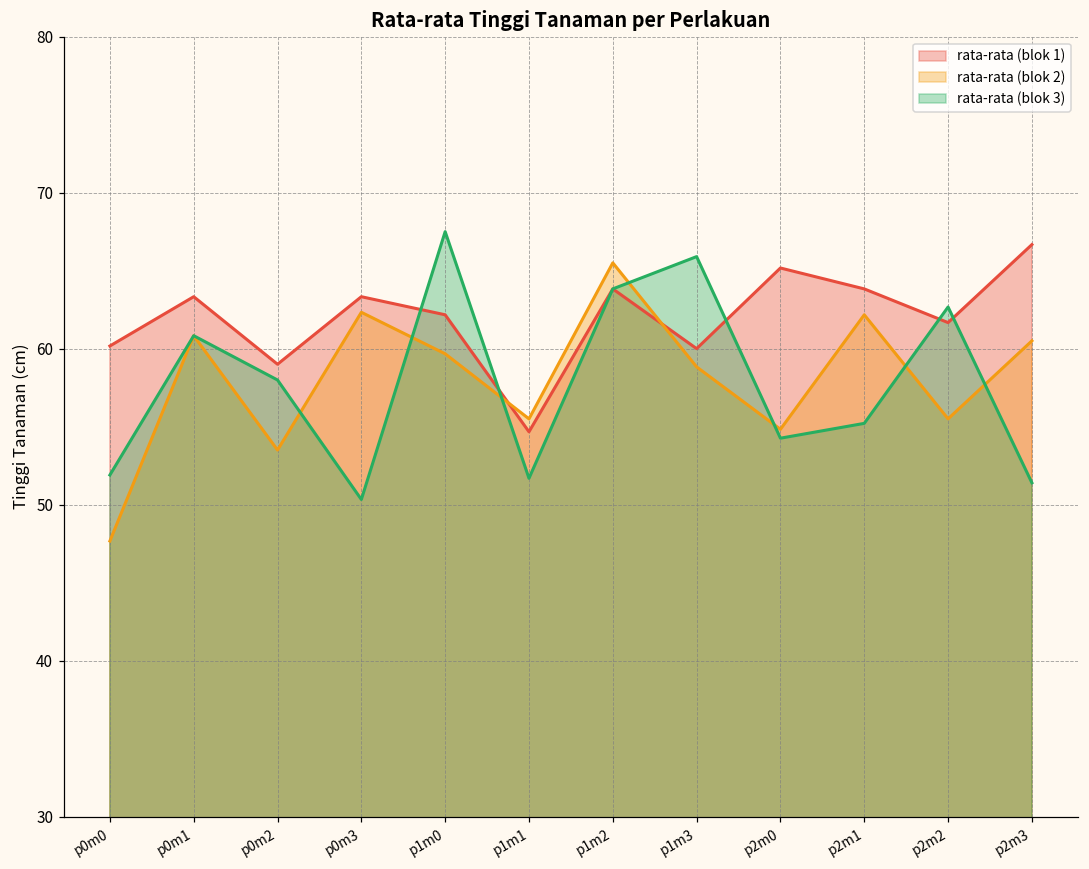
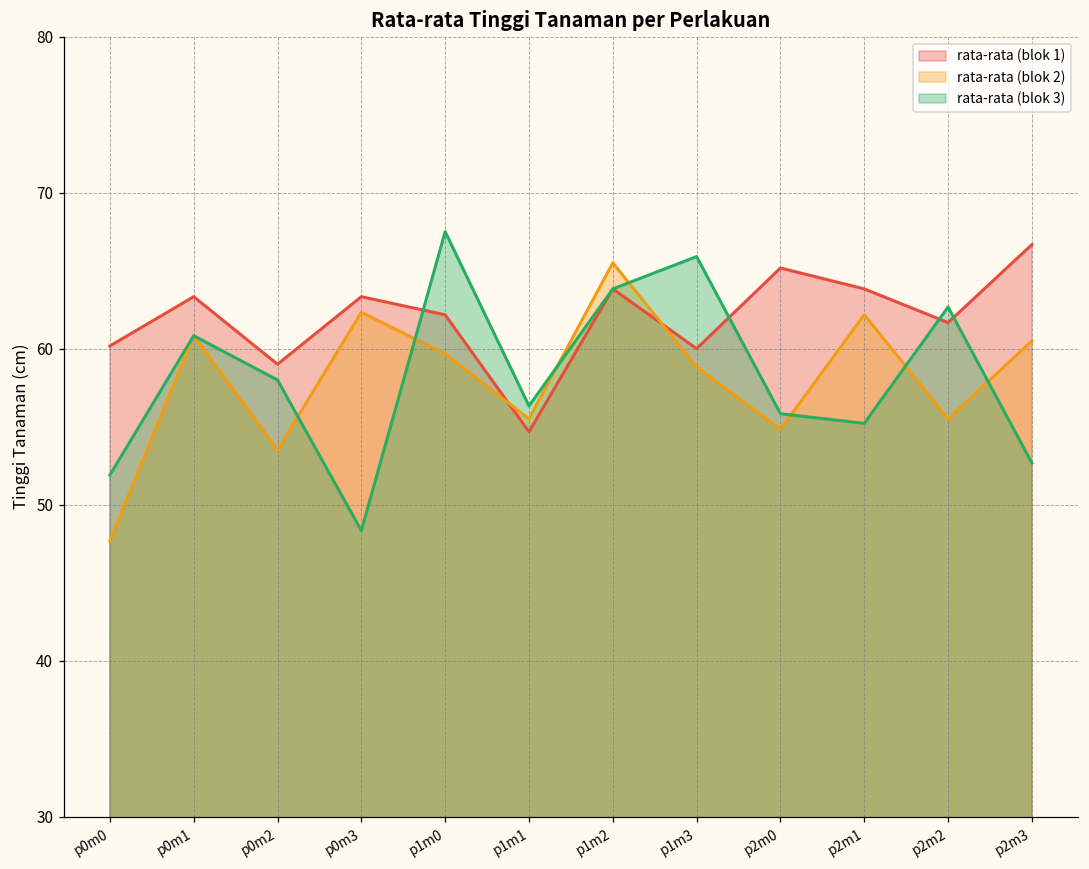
rata-rata (blok 3), p0m3: 50.3 -> 48.3
rata-rata (blok 3), p1m1: 51.7 -> 56.3
rata-rata (blok 3), p2m0: 54.3 -> 55.8
rata-rata (blok 3), p2m3: 51.4 -> 52.7
